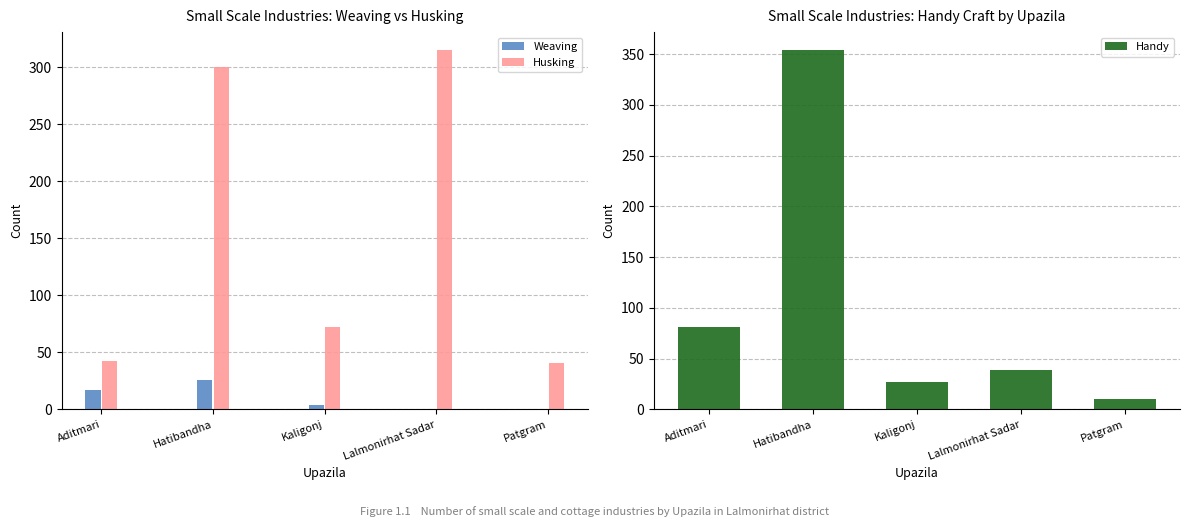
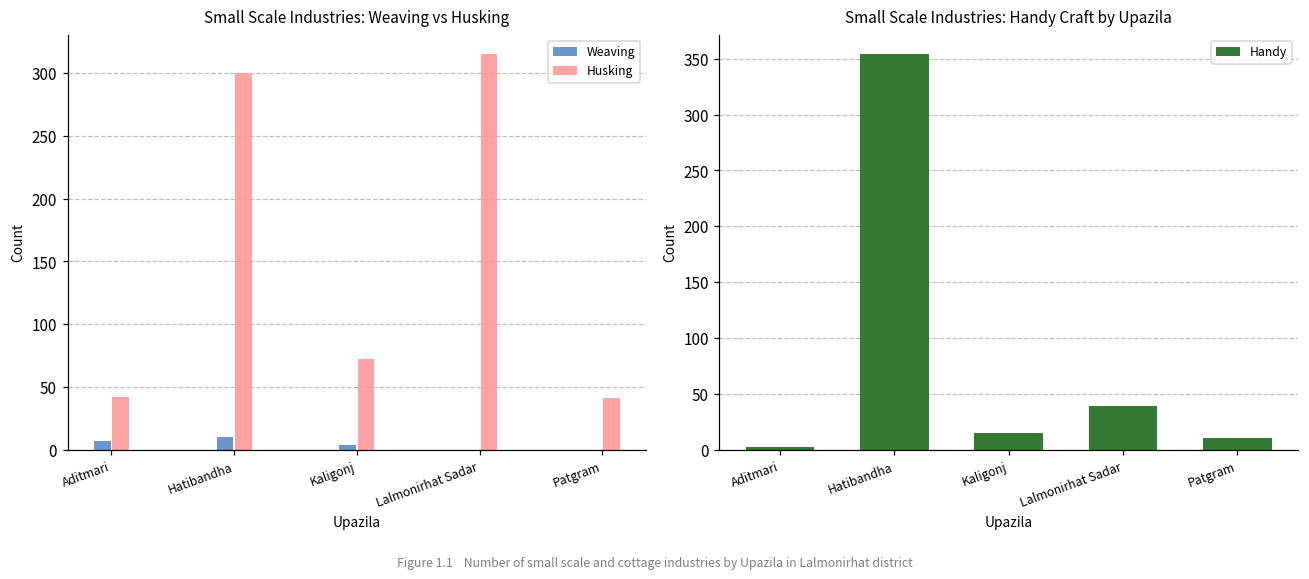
Small Scale Industries: Weaving vs Husking, Weaving, Aditmari: 17 -> 7
Small Scale Industries: Weaving vs Husking, Weaving, Hatibandha: 26 -> 10
Small Scale Industries: Handy Craft by Upazila, Aditmari: 81 -> 2
Small Scale Industries: Handy Craft by Upazila, Kaligonj: 27 -> 15
